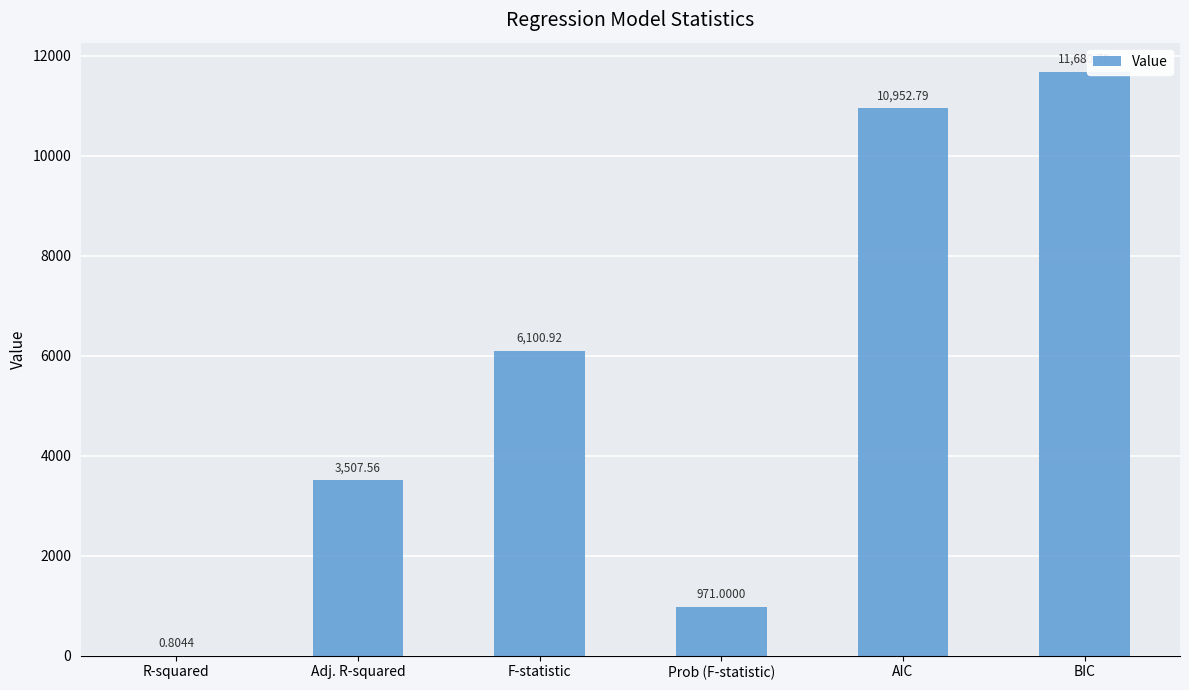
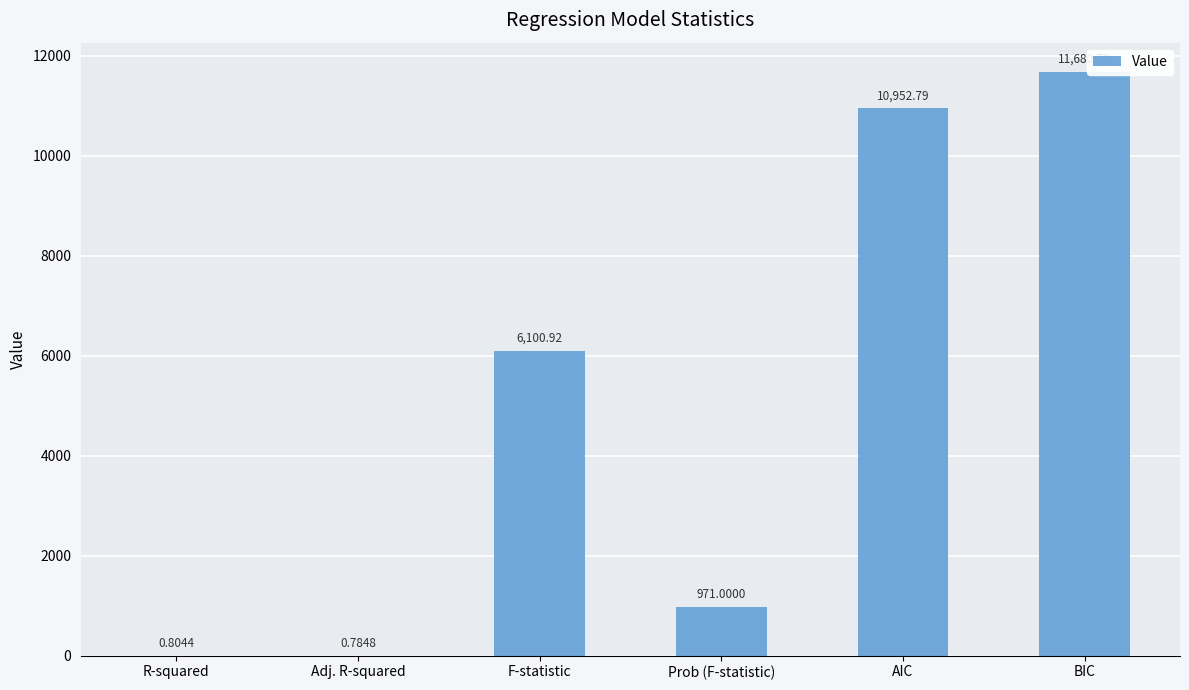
Adj. R-squared: 3,507.56 -> 0.7848
